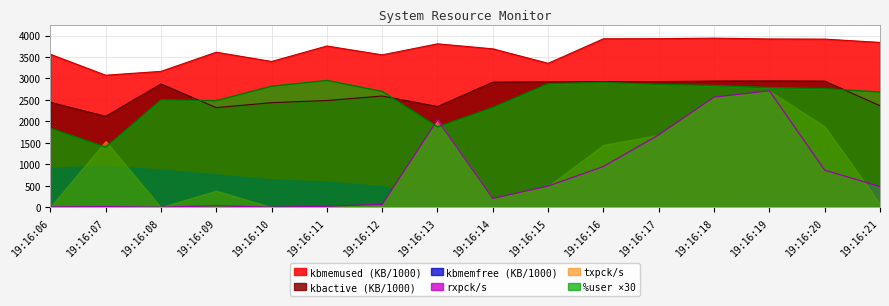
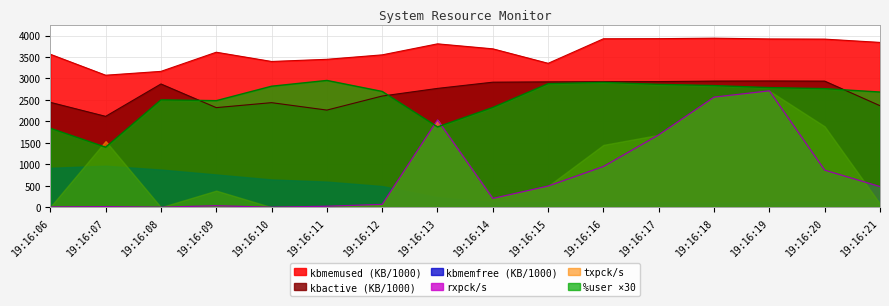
kbmemused (KB/1000), 19:16:11: 3800 -> 3400
kbactive (KB/1000), 19:16:11: 2500 -> 2300
kbactive (KB/1000), 19:16:13: 2300 -> 2800
